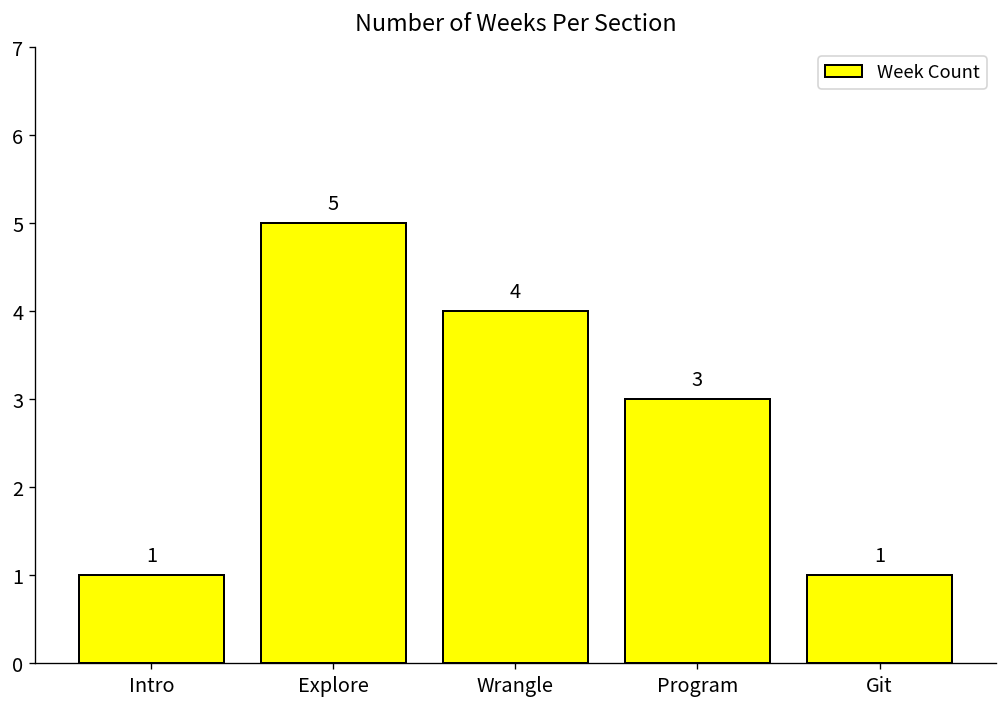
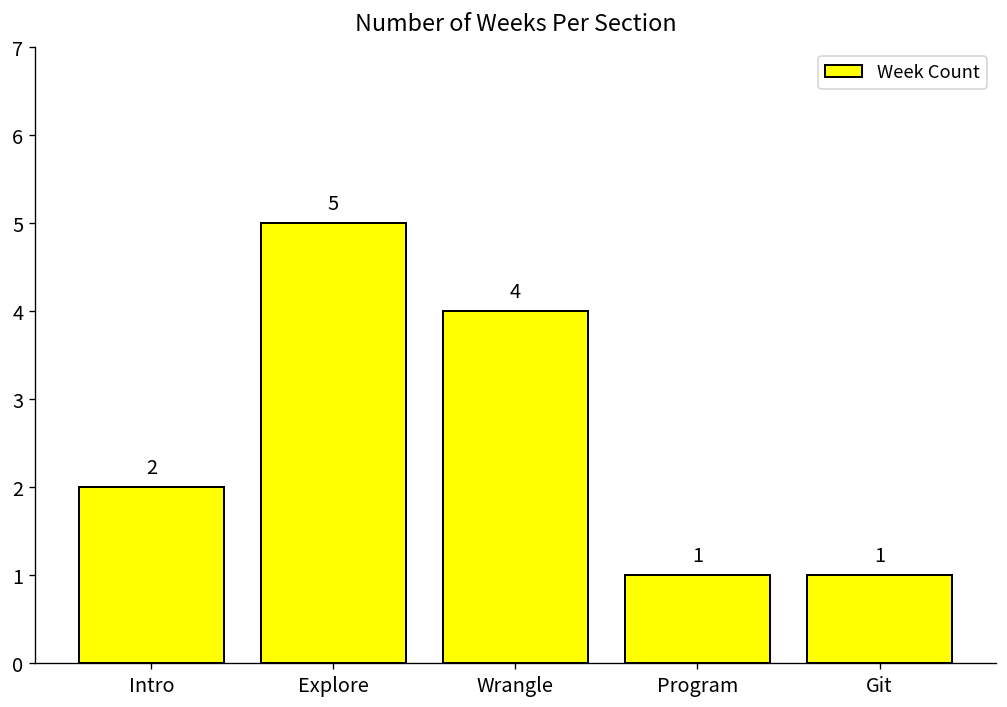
Intro: 1 -> 2
Program: 3 -> 1
